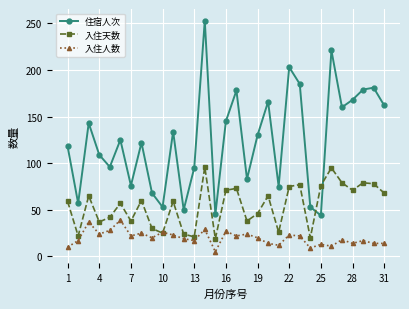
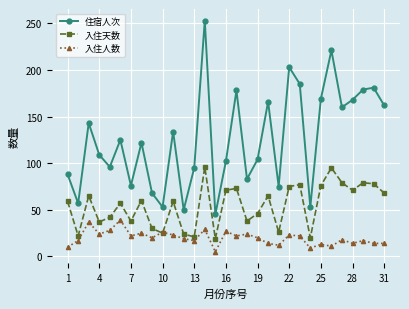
住宿人次, 1: 120 -> 90
住宿人次, 16: 150 -> 100
住宿人次, 19: 130 -> 100
住宿人次, 25: 40 -> 170
